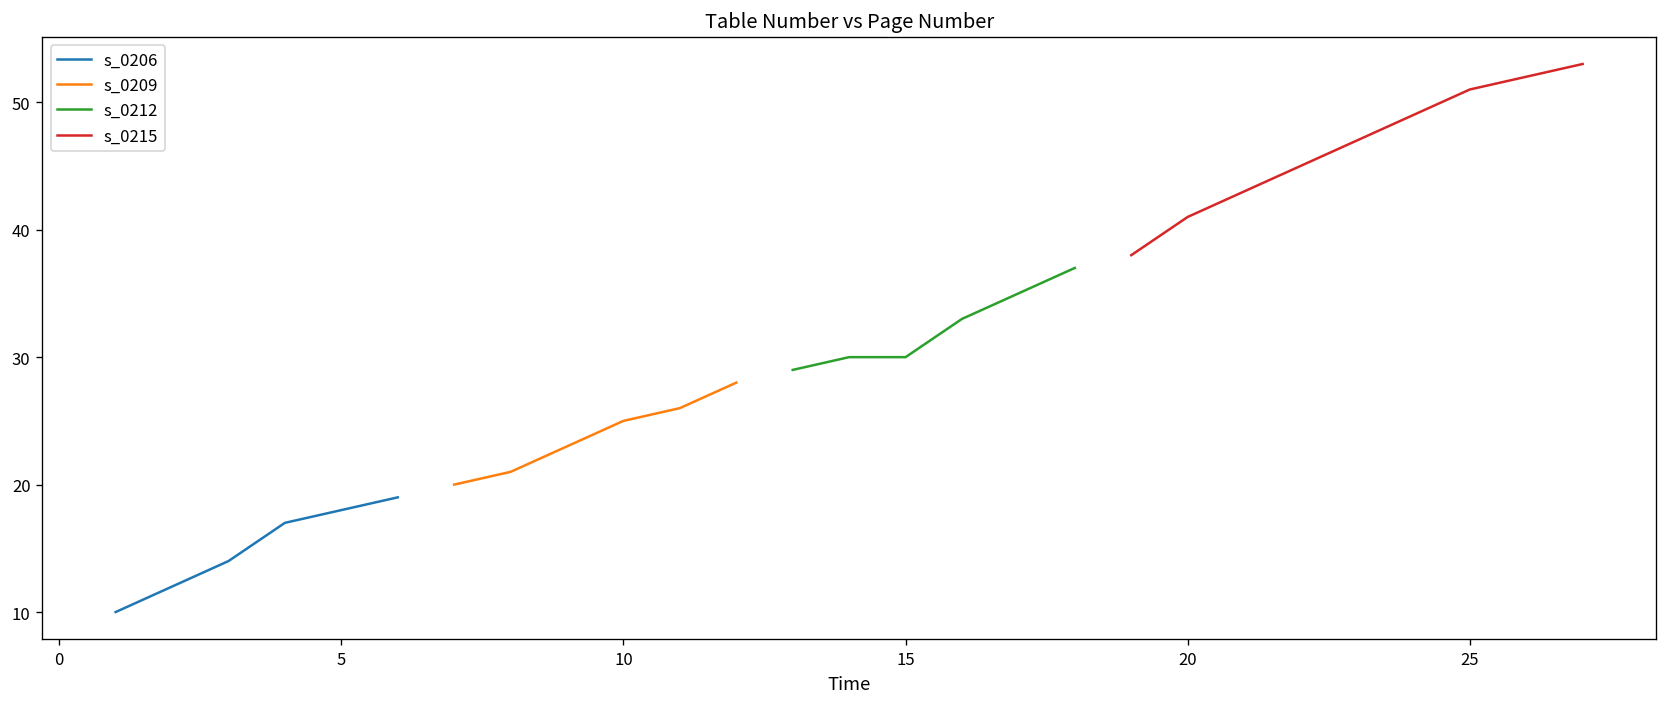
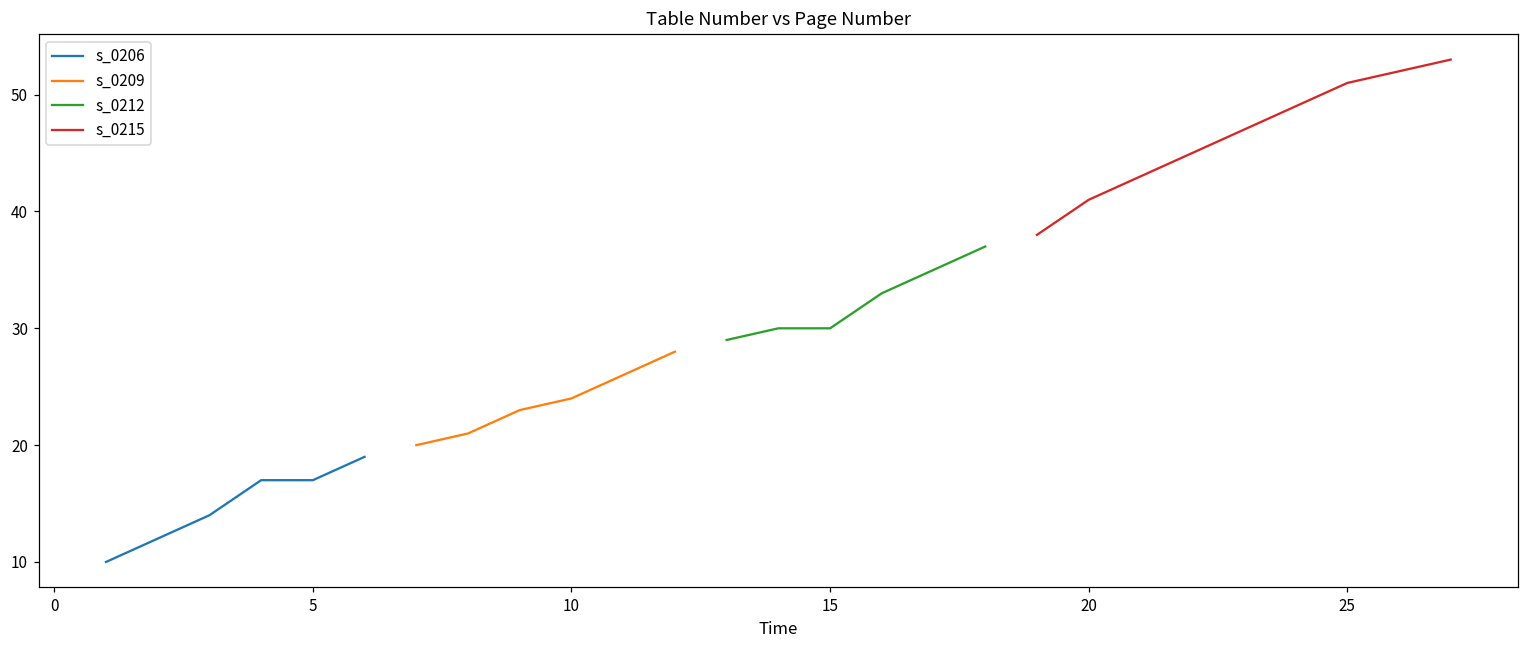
s_0206, 5: 18 -> 17
s_0209, 10: 25 -> 24
